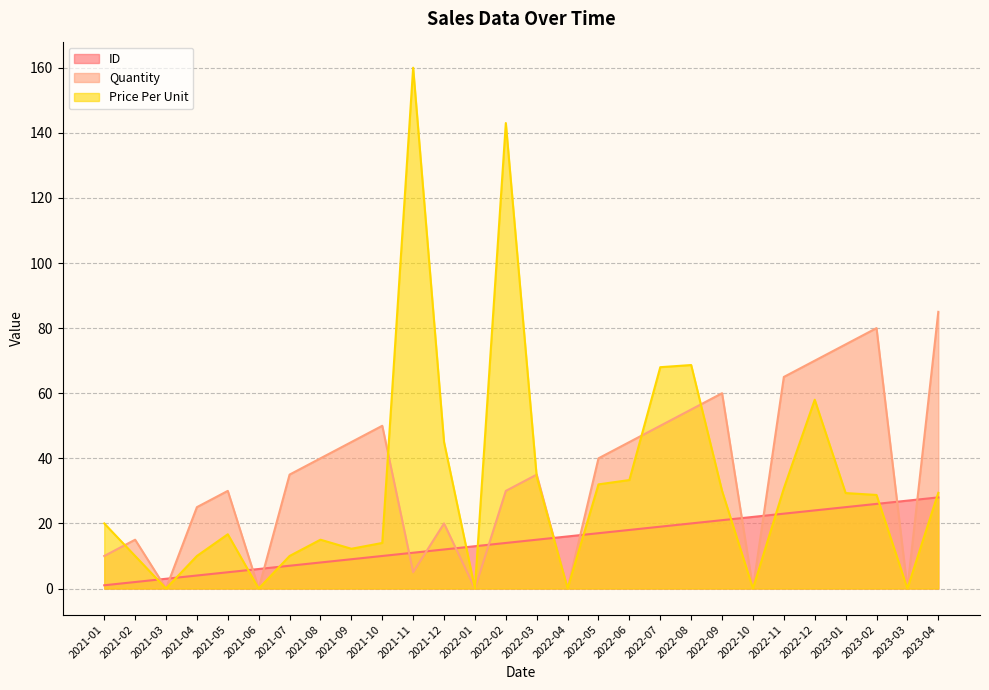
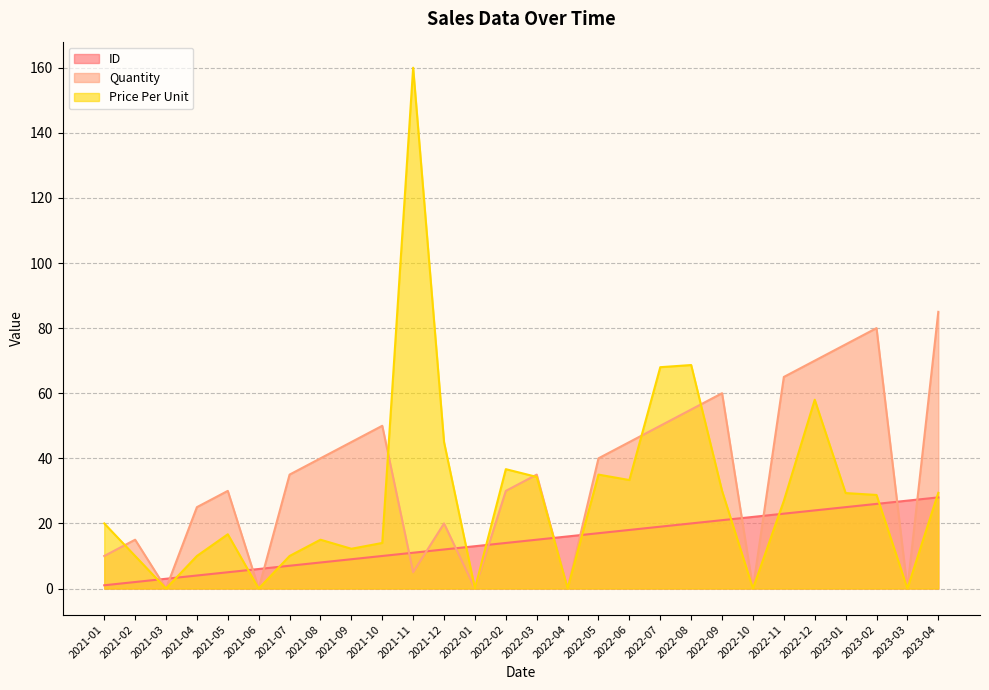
Price Per Unit, 2022-02: 143 -> 37
Price Per Unit, 2022-05: 32 -> 35
Price Per Unit, 2022-11: 31 -> 27
